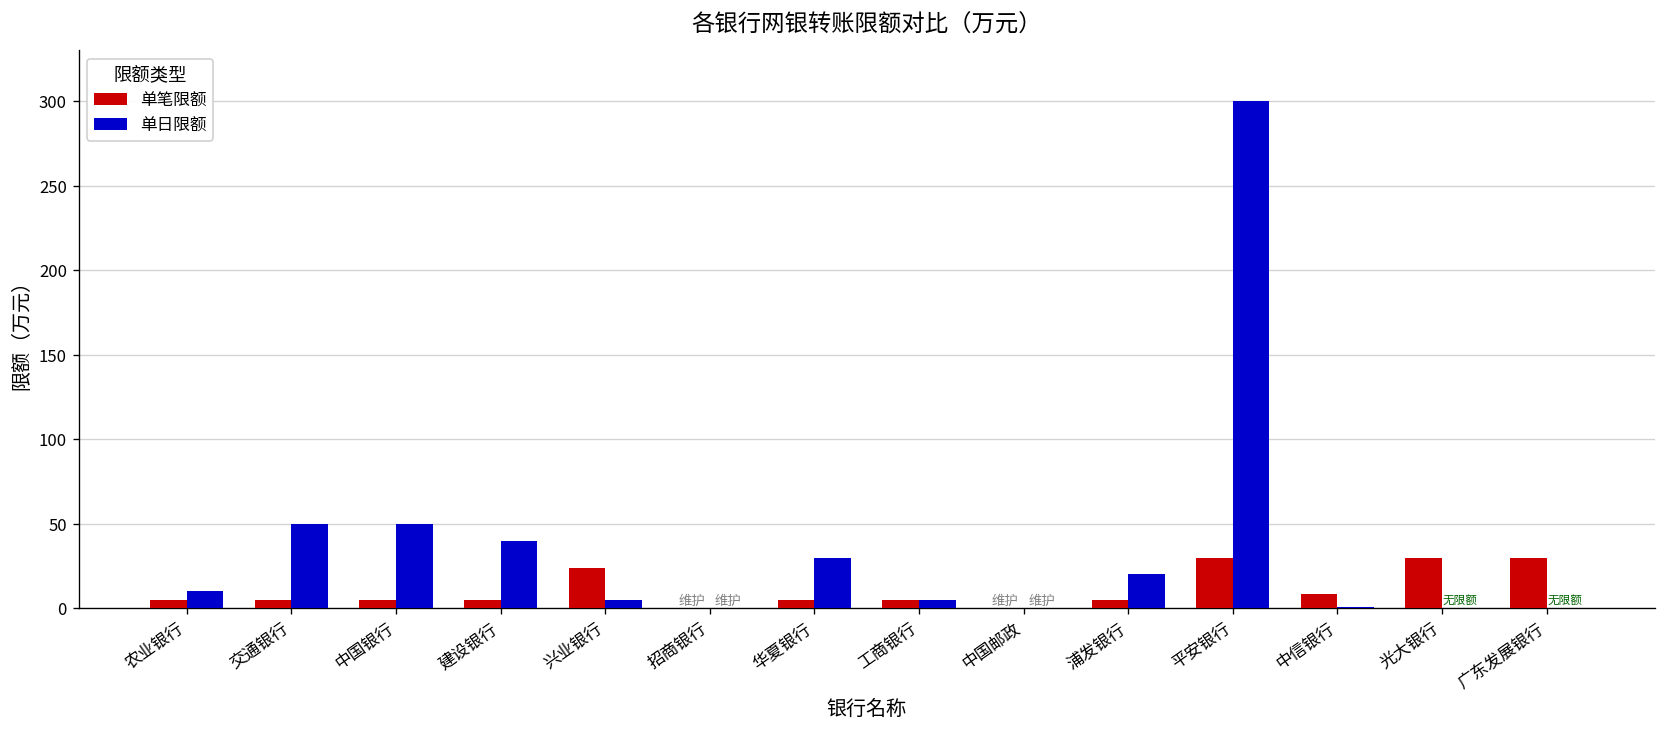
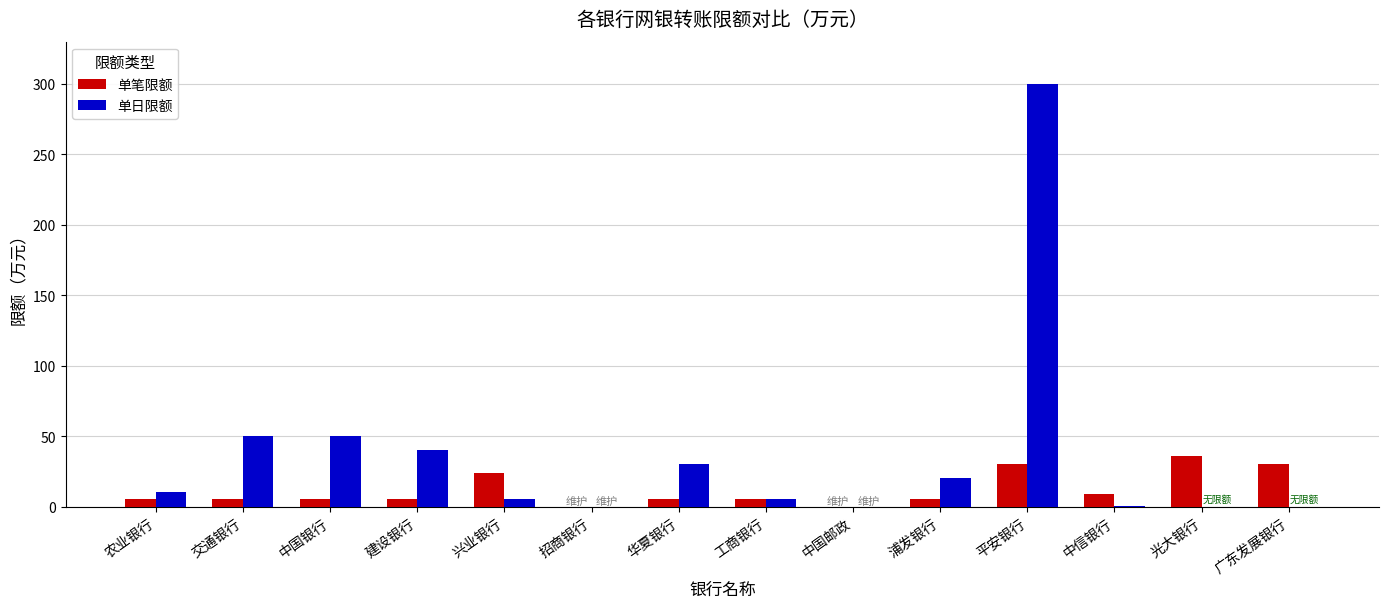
单笔限额, 光大银行: 30 -> 36
